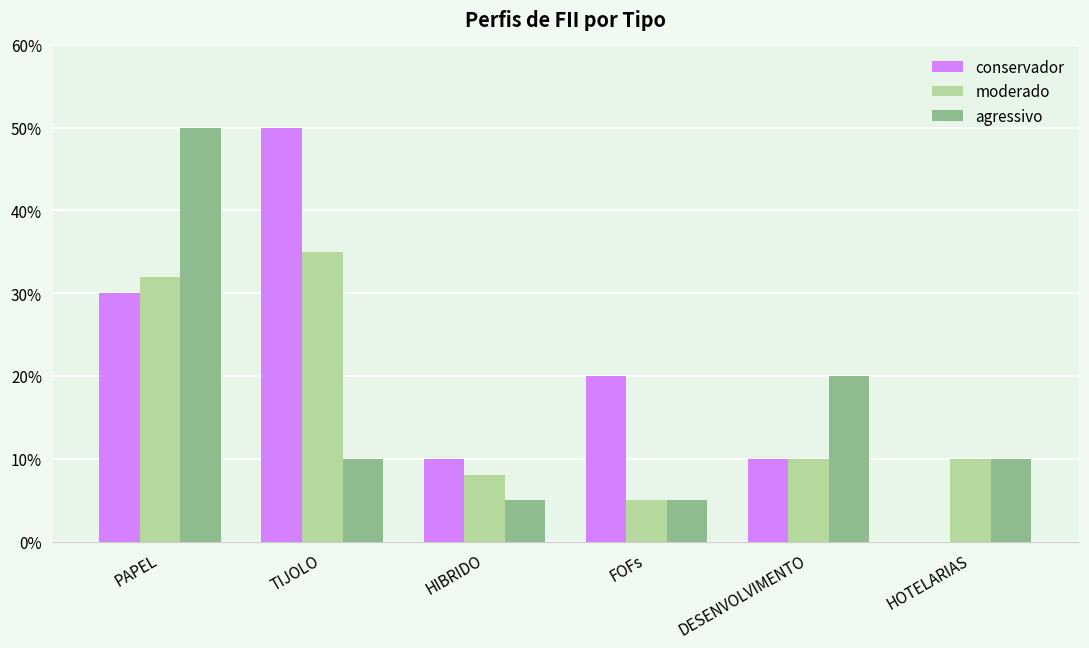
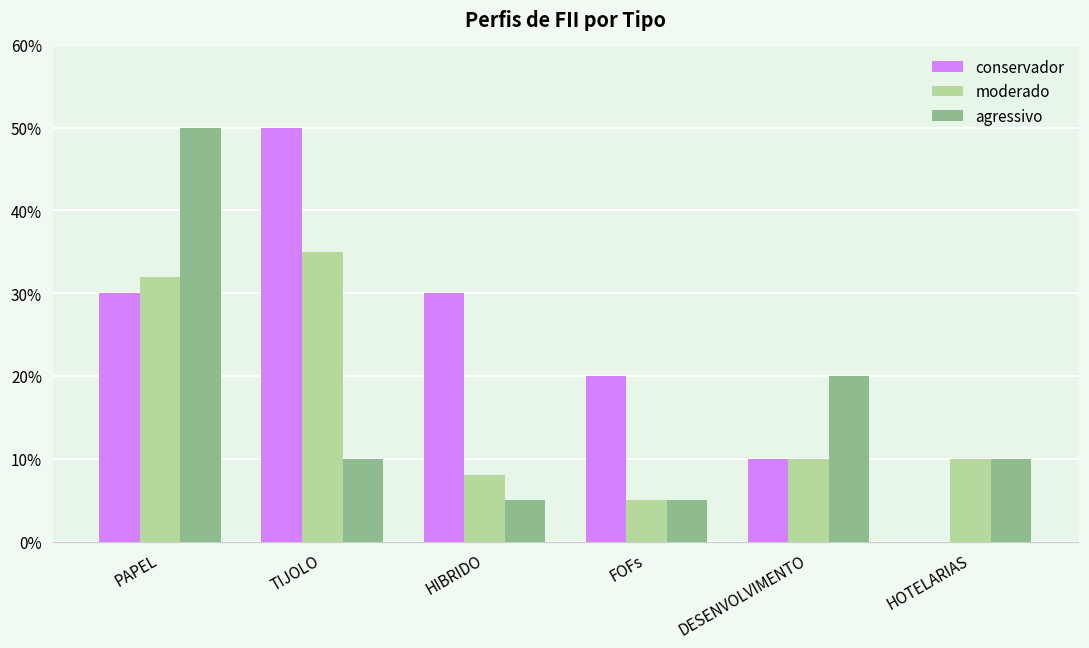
conservador, HIBRIDO: 10% -> 30%
